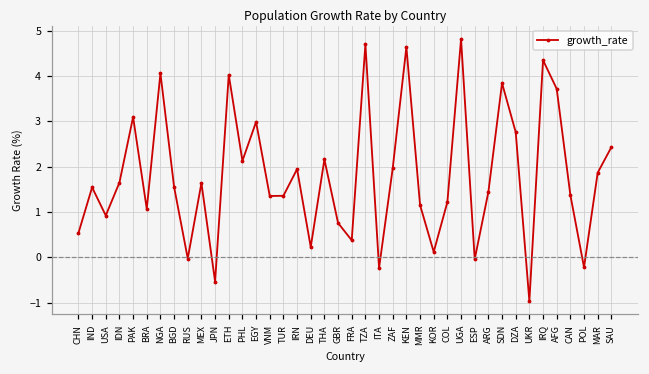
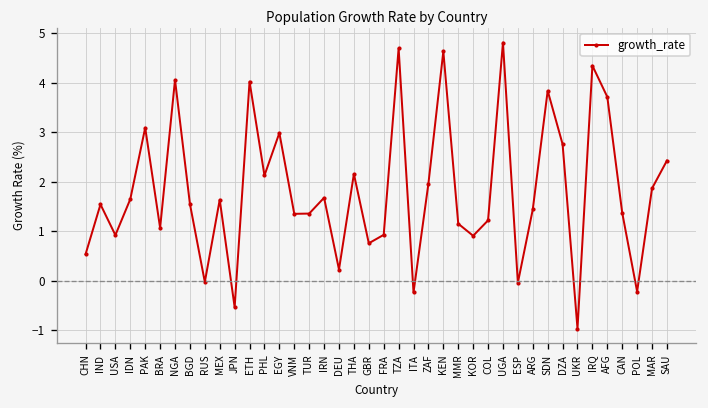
IRN: 1.9 -> 1.7
FRA: 0.4 -> 0.9
KOR: 0.1 -> 0.9
